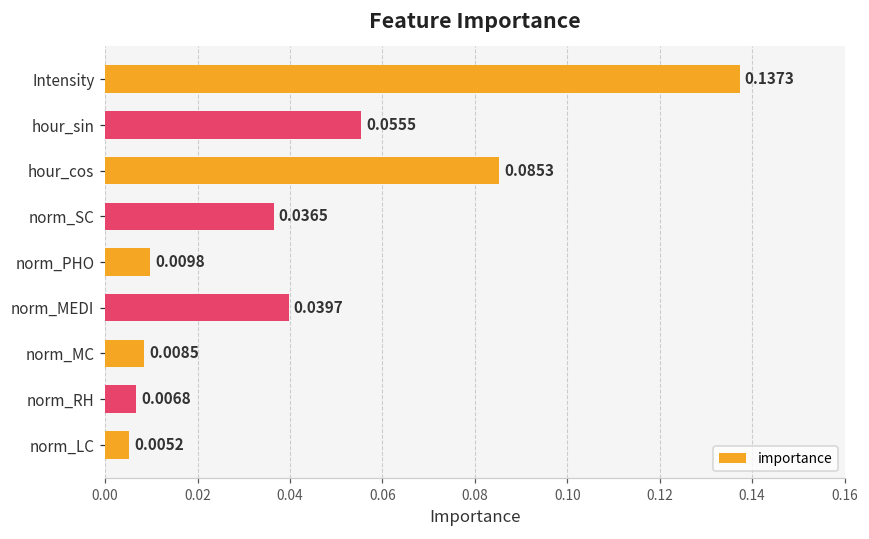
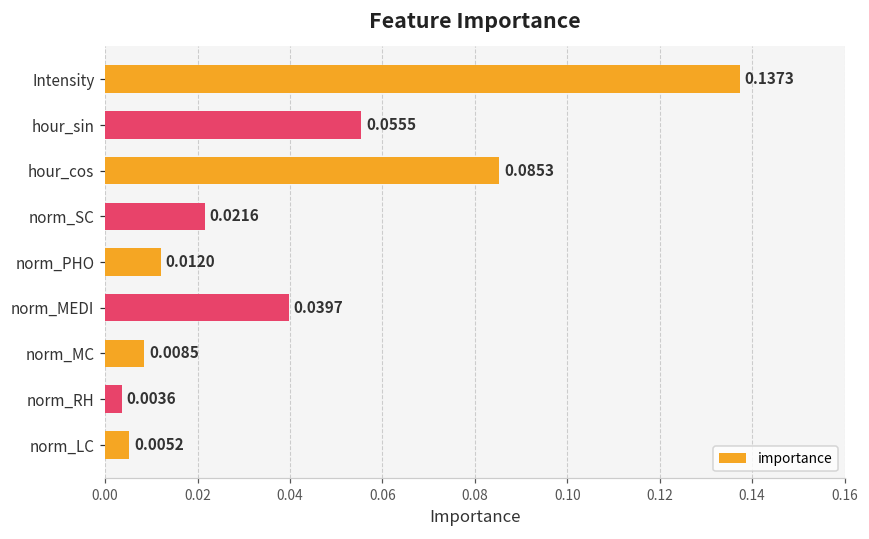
norm_SC: 0.0365 -> 0.0216
norm_PHO: 0.0098 -> 0.0120
norm_RH: 0.0068 -> 0.0036
